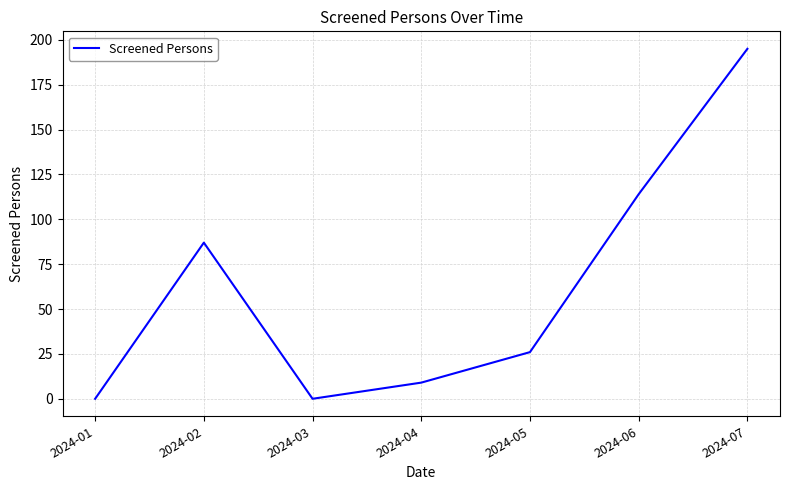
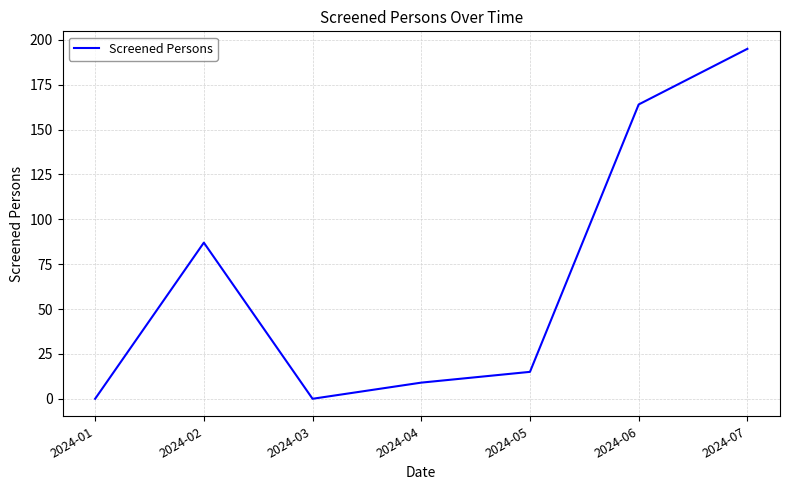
2024-05: 26 -> 15
2024-06: 114 -> 164
